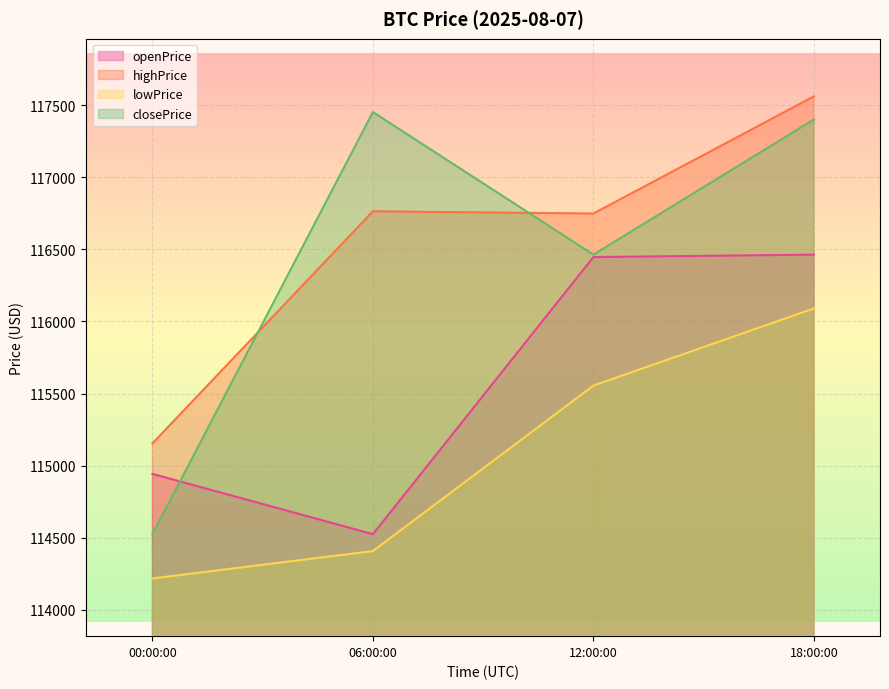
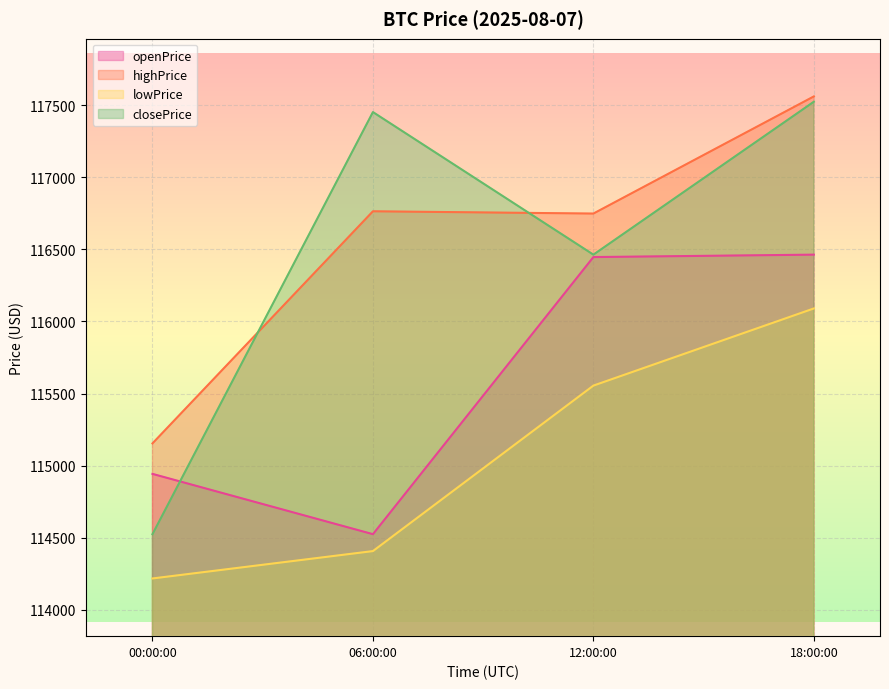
closePrice, 18:00:00: 117400 -> 117520
